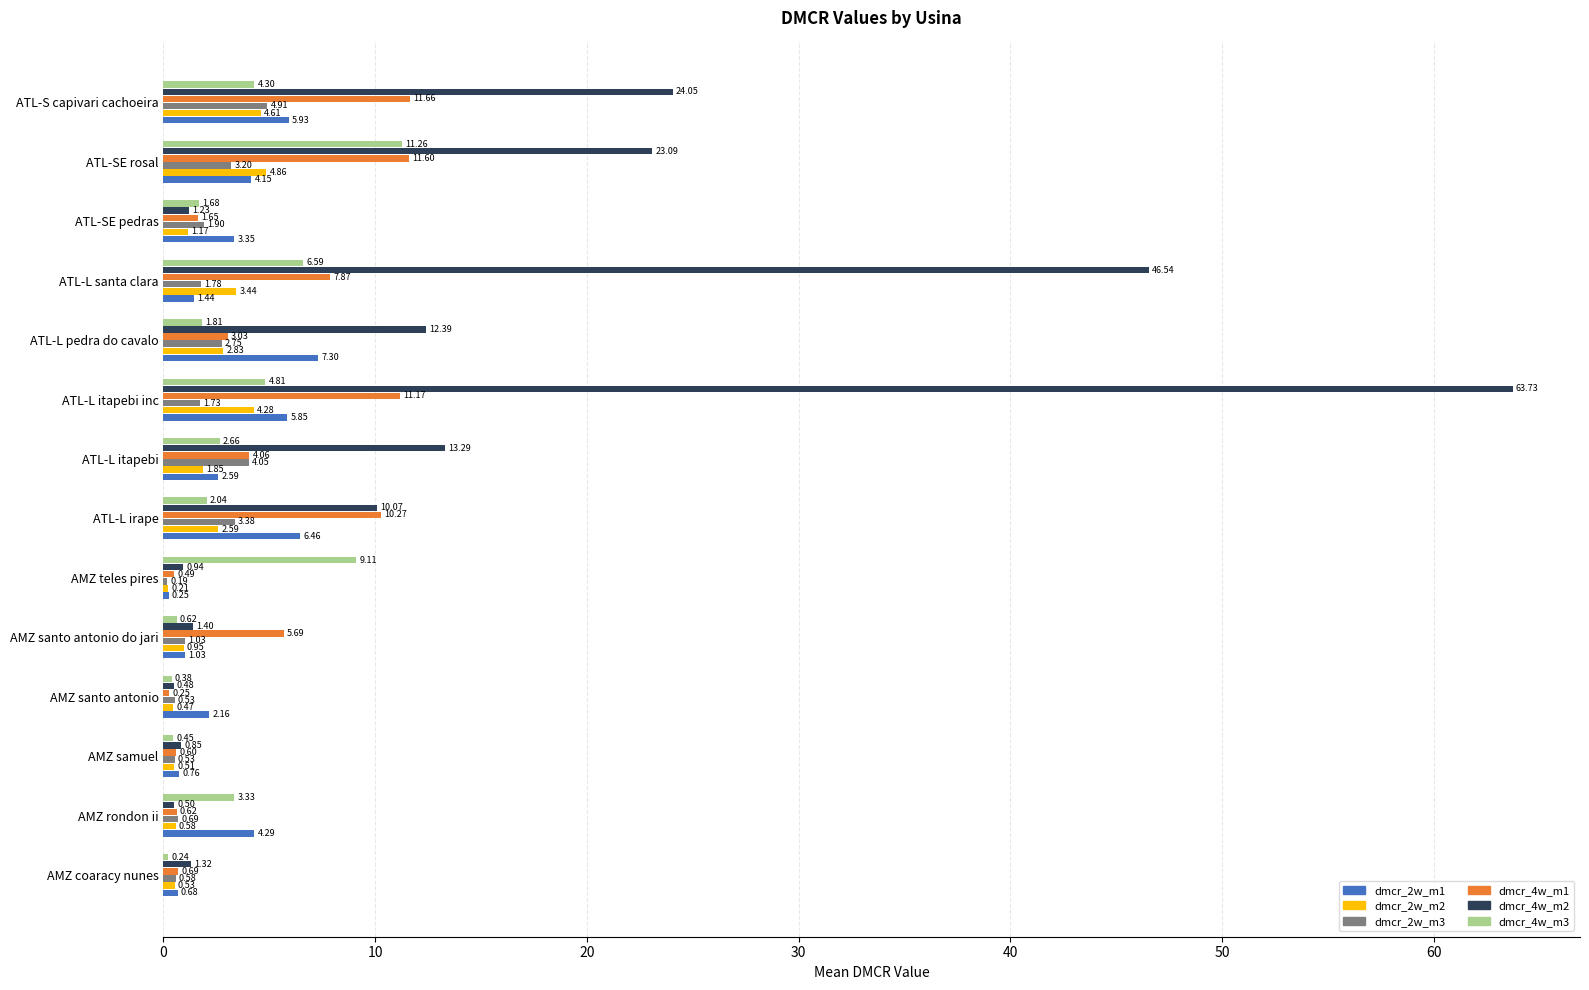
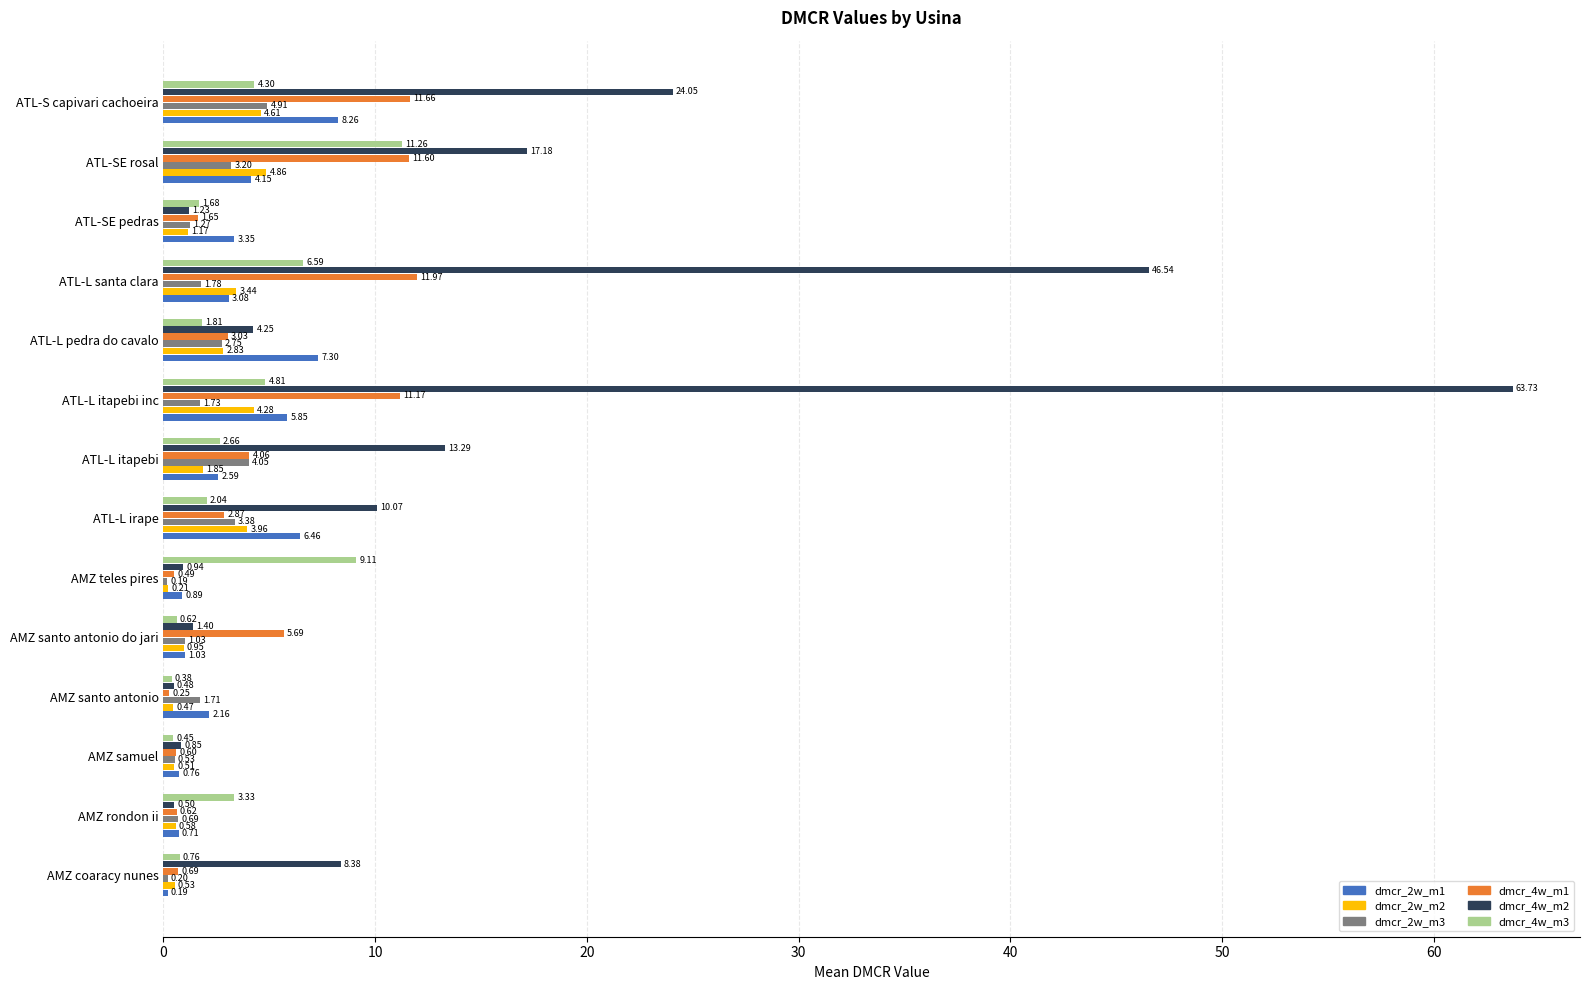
dmcr_2w_m1, ATL-S capivari cachoeira: 5.93 -> 8.26
dmcr_4w_m2, ATL-SE rosal: 23.09 -> 17.18
dmcr_2w_m3, ATL-SE pedras: 1.90 -> 1.27
dmcr_4w_m1, ATL-L santa clara: 7.87 -> 11.97
dmcr_2w_m1, ATL-L santa clara: 1.44 -> 3.08
dmcr_4w_m2, ATL-L pedra do cavalo: 12.39 -> 4.25
dmcr_4w_m1, ATL-L irape: 10.27 -> 2.87
dmcr_2w_m2, ATL-L irape: 2.59 -> 3.96
dmcr_2w_m1, AMZ teles pires: 0.25 -> 0.89
dmcr_2w_m3, AMZ santo antonio: 0.53 -> 1.71
dmcr_2w_m1, AMZ rondon ii: 4.29 -> 0.71
dmcr_4w_m3, AMZ coaracy nunes: 0.24 -> 0.76
dmcr_4w_m2, AMZ coaracy nunes: 1.32 -> 8.38
dmcr_2w_m3, AMZ coaracy nunes: 0.58 -> 0.20
dmcr_2w_m1, AMZ coaracy nunes: 0.68 -> 0.19
